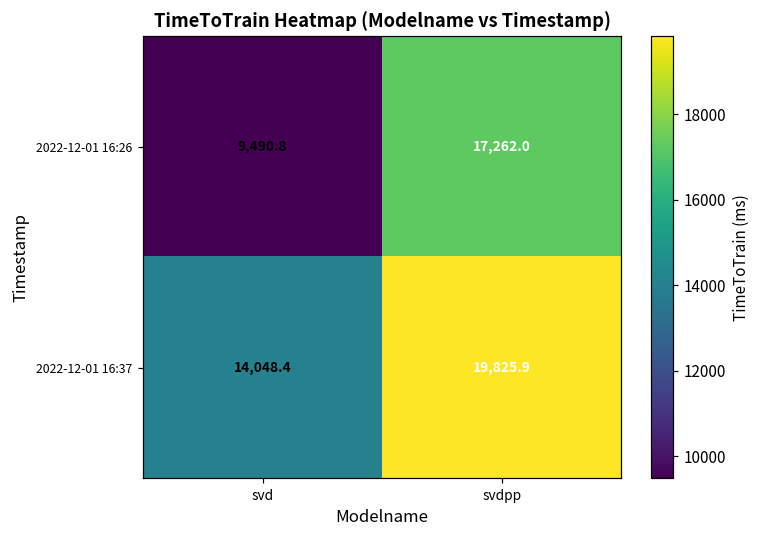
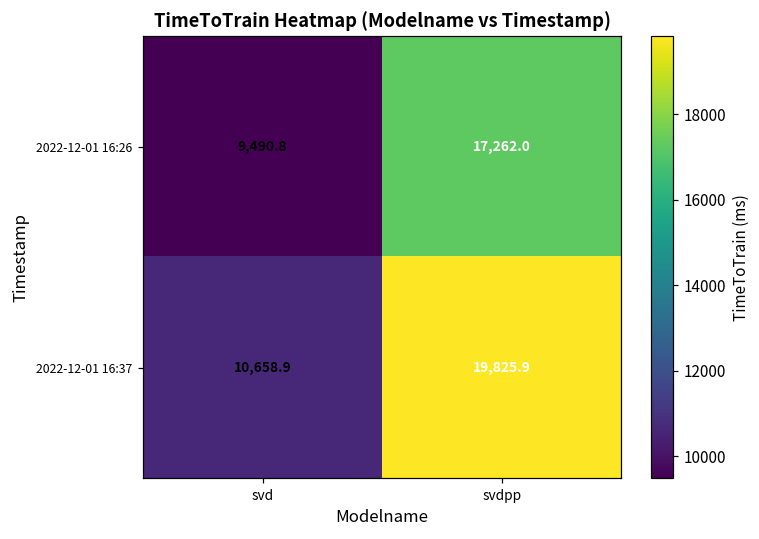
2022-12-01 16:37, svd: 14,048.4 -> 10,658.9
